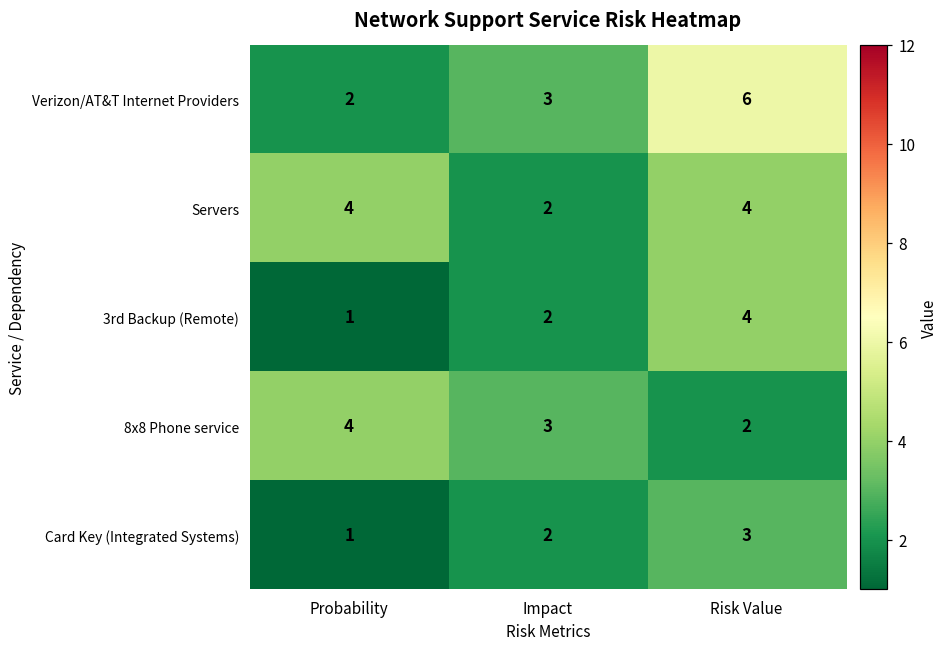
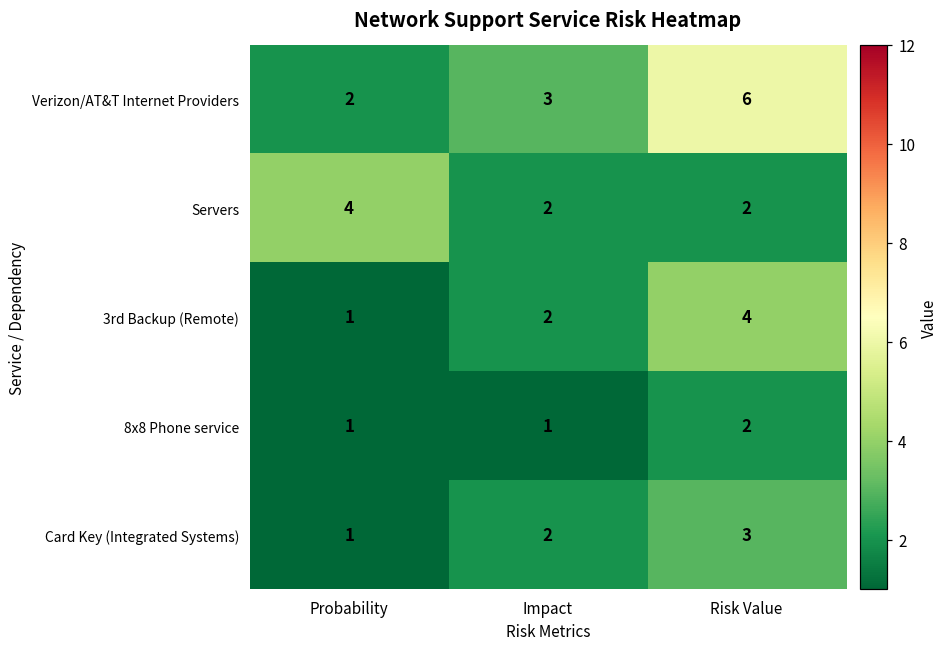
Servers, Risk Value: 4 -> 2
8x8 Phone service, Probability: 4 -> 1
8x8 Phone service, Impact: 3 -> 1
